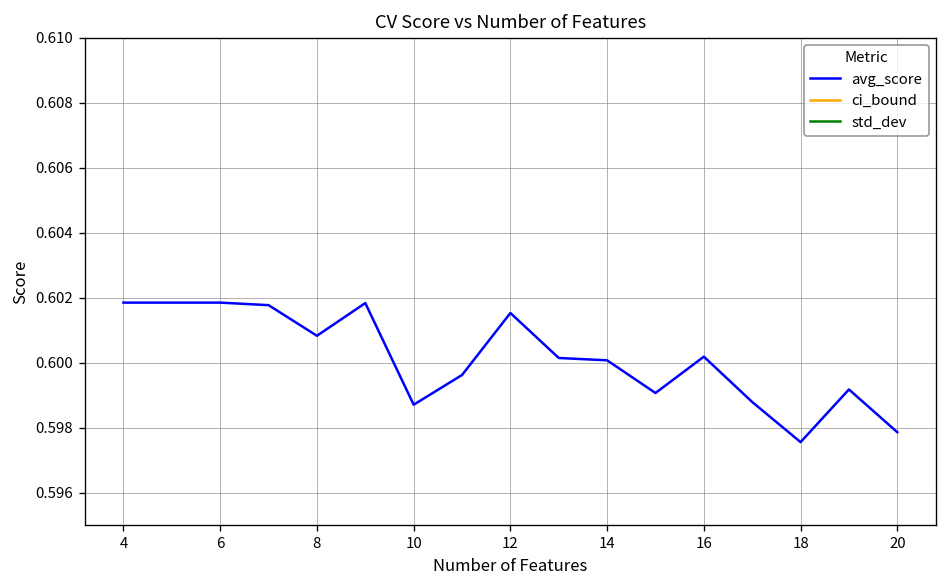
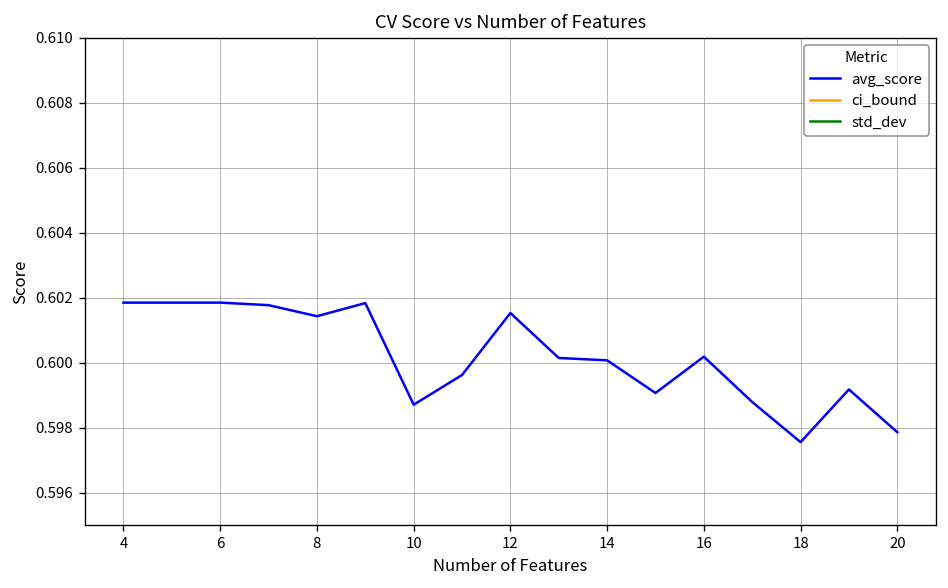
avg_score, 8: 0.6008 -> 0.6014
